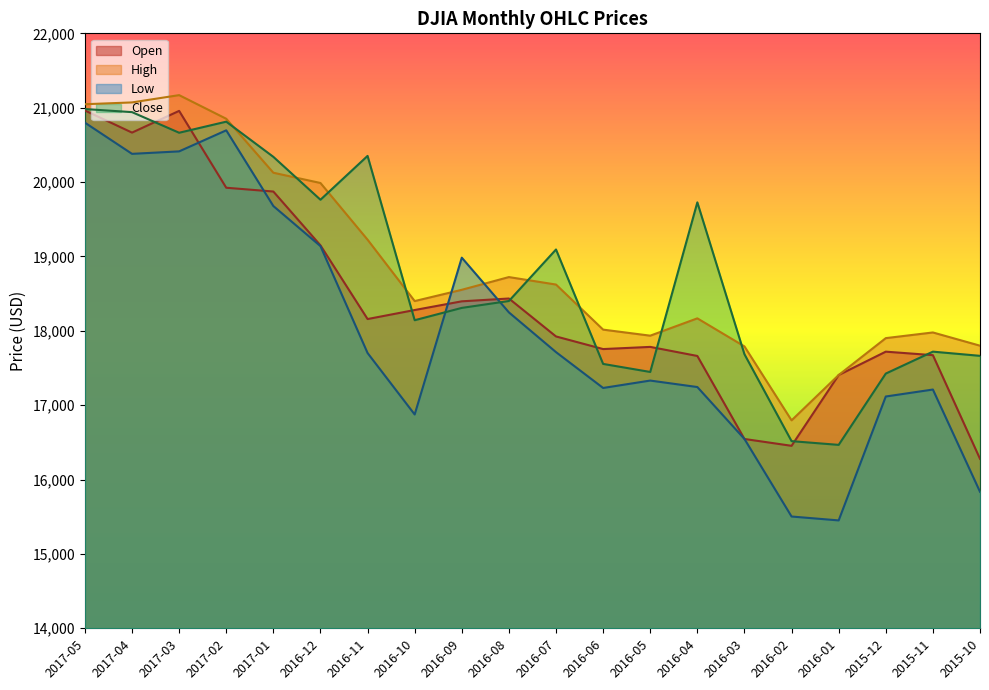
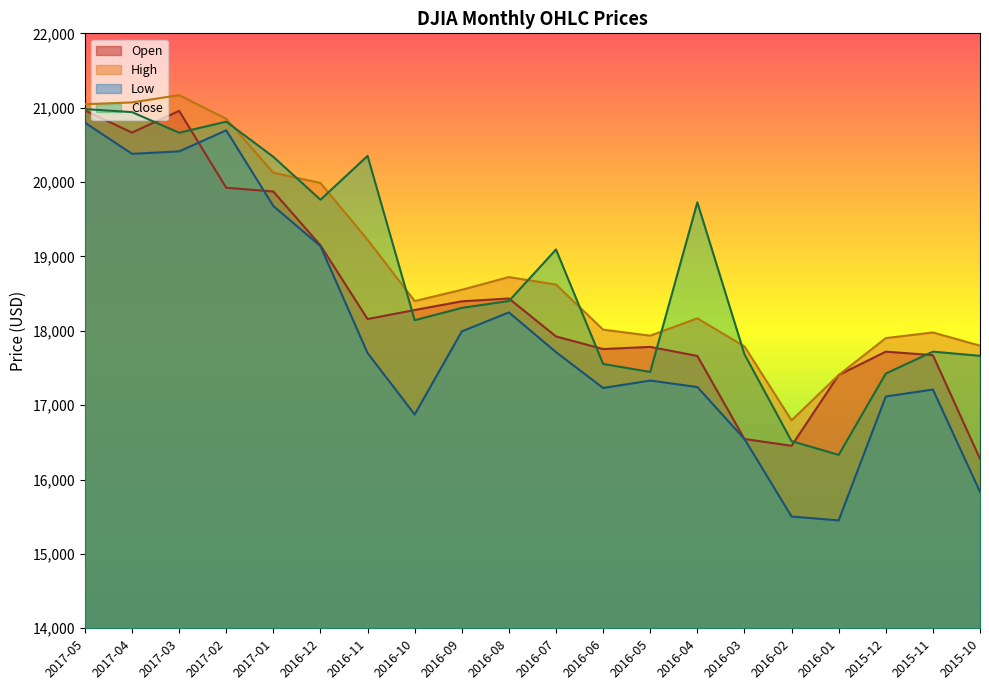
Low, 2016-09: 19,000 -> 18,000
Close, 2016-01: 16,500 -> 16,300
